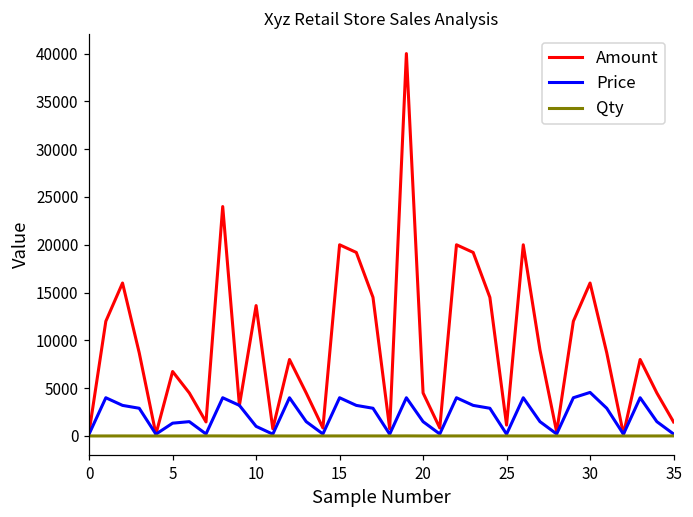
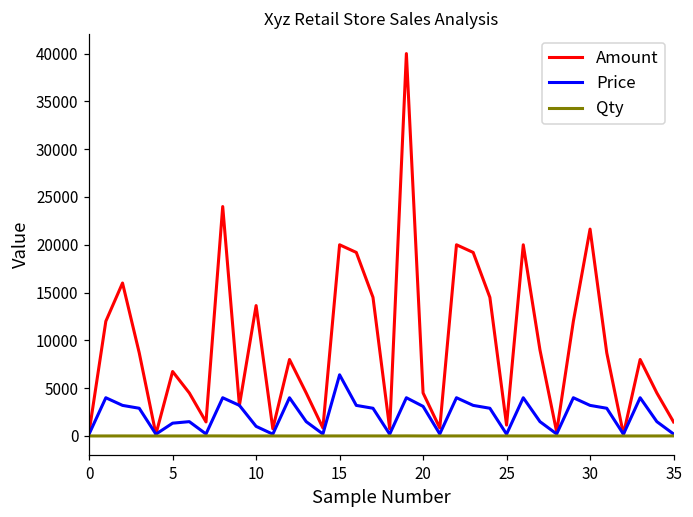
Price, 15: 4000 -> 6000
Price, 20: 2000 -> 3000
Amount, 30: 16000 -> 22000
Price, 30: 5000 -> 3000
